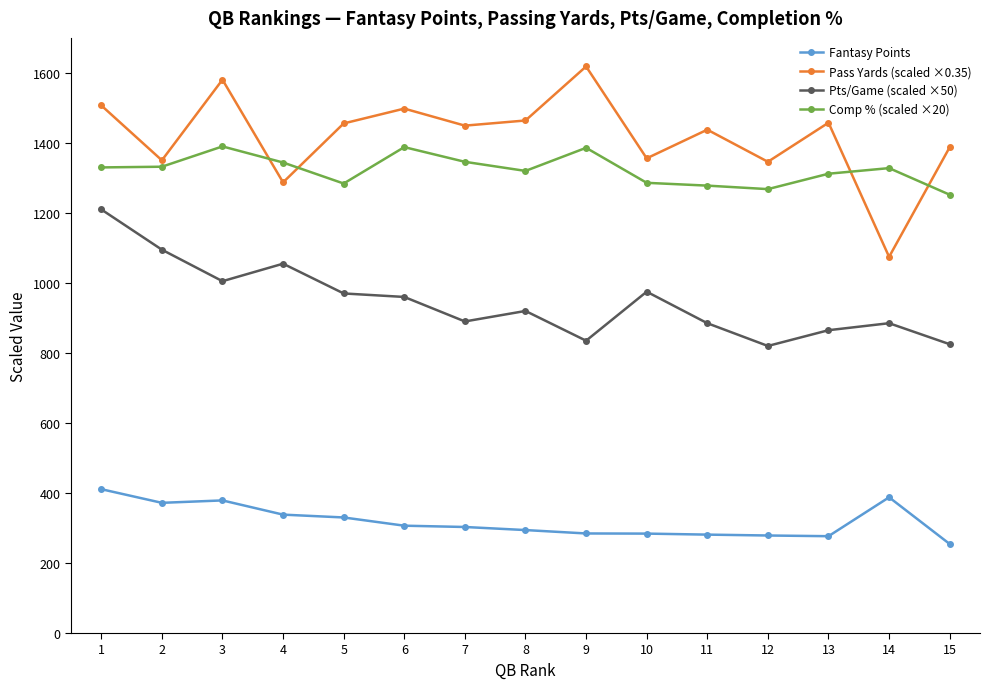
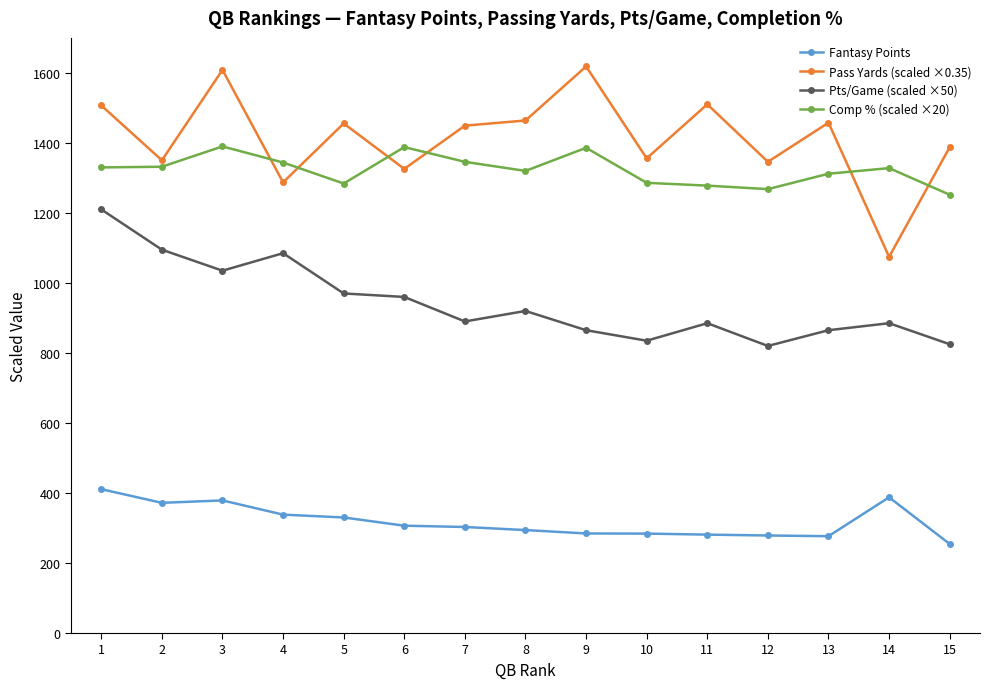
Pass Yards (scaled ×0.35), 3: 1580 -> 1610
Pts/Game (scaled ×50), 3: 1010 -> 1040
Pts/Game (scaled ×50), 4: 1060 -> 1090
Pass Yards (scaled ×0.35), 6: 1500 -> 1330
Pts/Game (scaled ×50), 9: 840 -> 870
Pts/Game (scaled ×50), 10: 980 -> 840
Pass Yards (scaled ×0.35), 11: 1440 -> 1510
